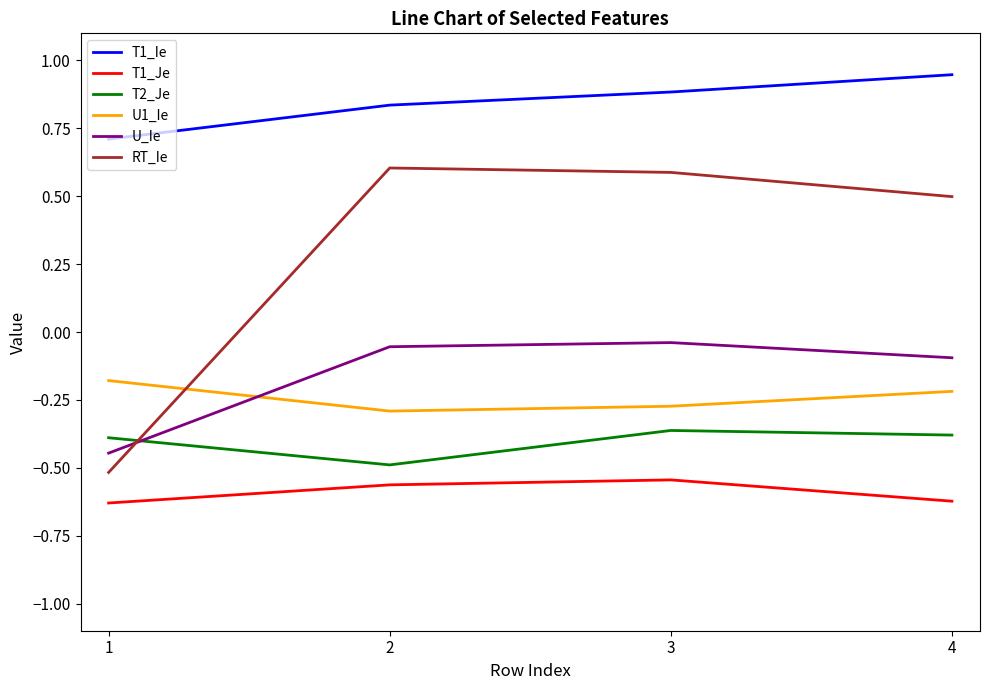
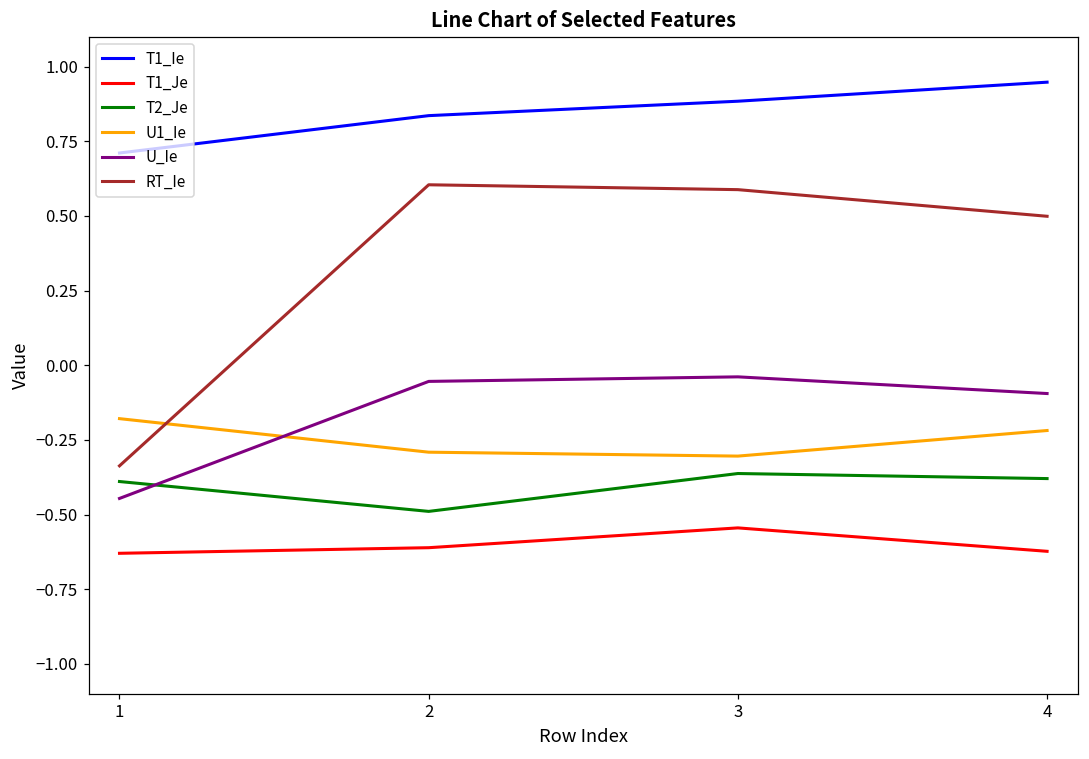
RT_Ie, 1: -0.52 -> -0.34
T1_Je, 2: -0.56 -> -0.61
U1_Ie, 3: -0.27 -> -0.30
